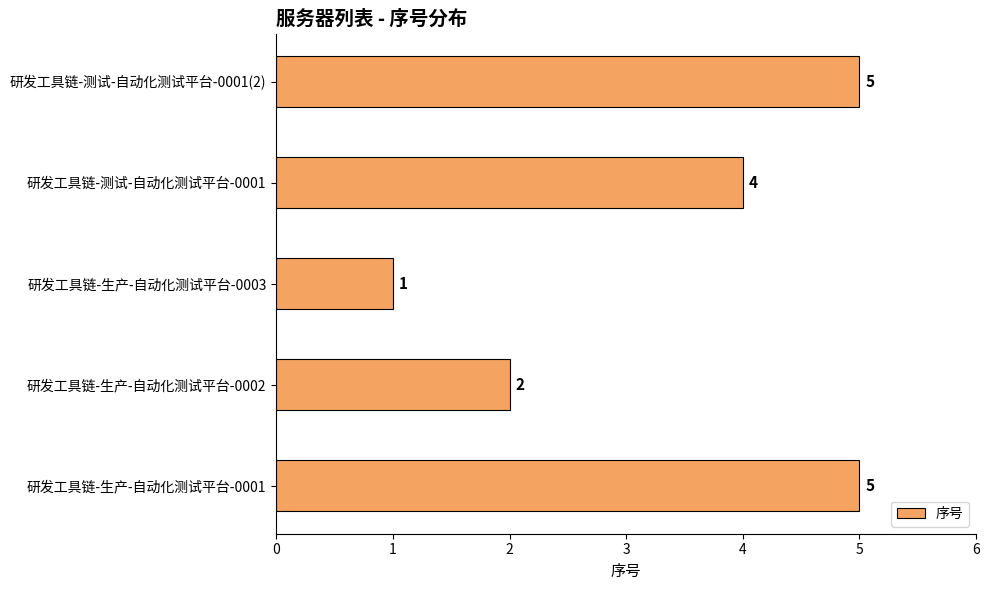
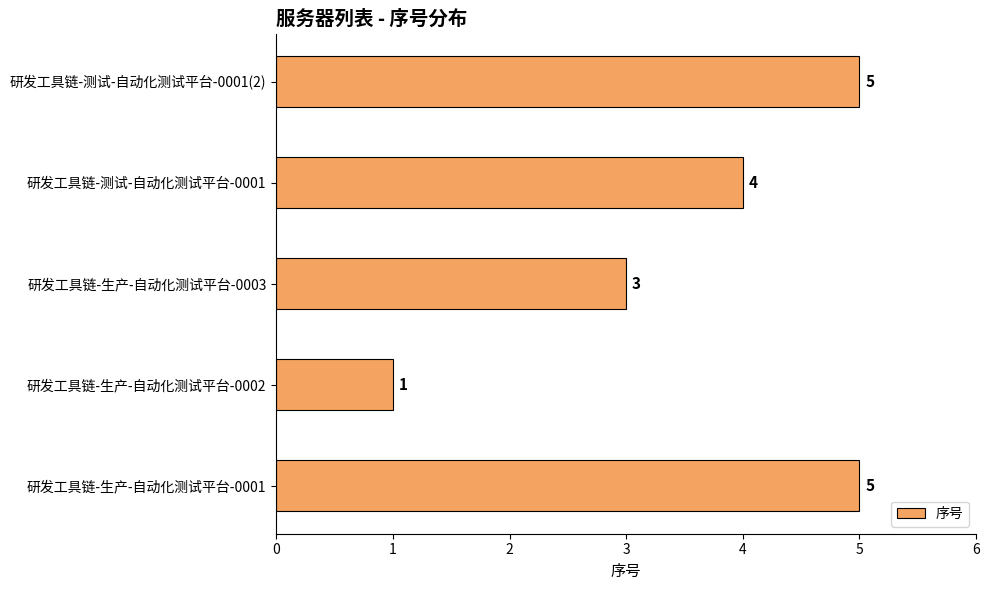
研发工具链-生产-自动化测试平台-0003: 1 -> 3
研发工具链-生产-自动化测试平台-0002: 2 -> 1
